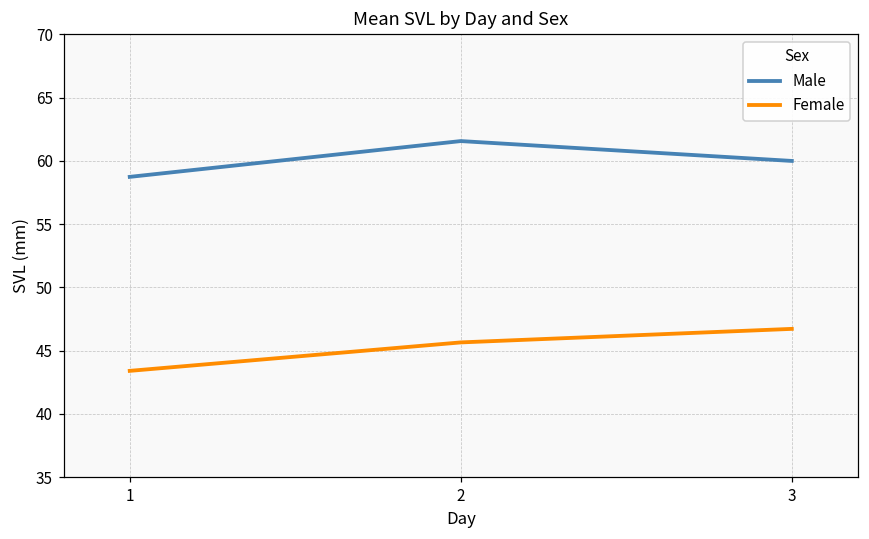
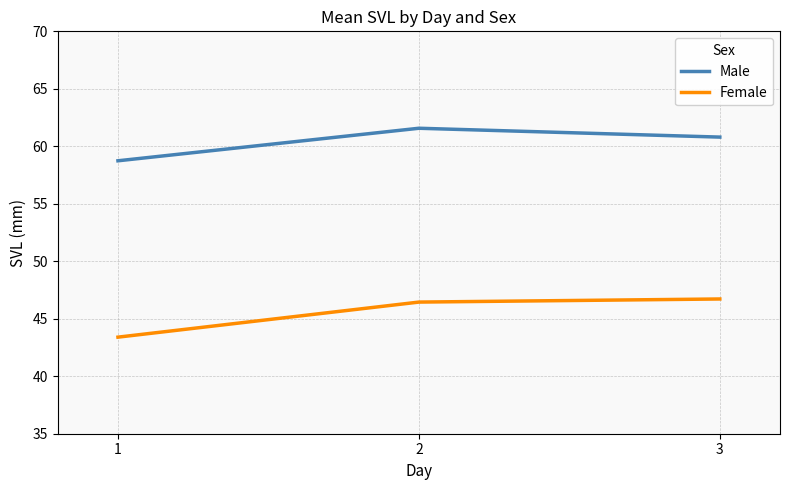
Female, 2: 45.7 -> 46.5
Male, 3: 60.0 -> 60.8
